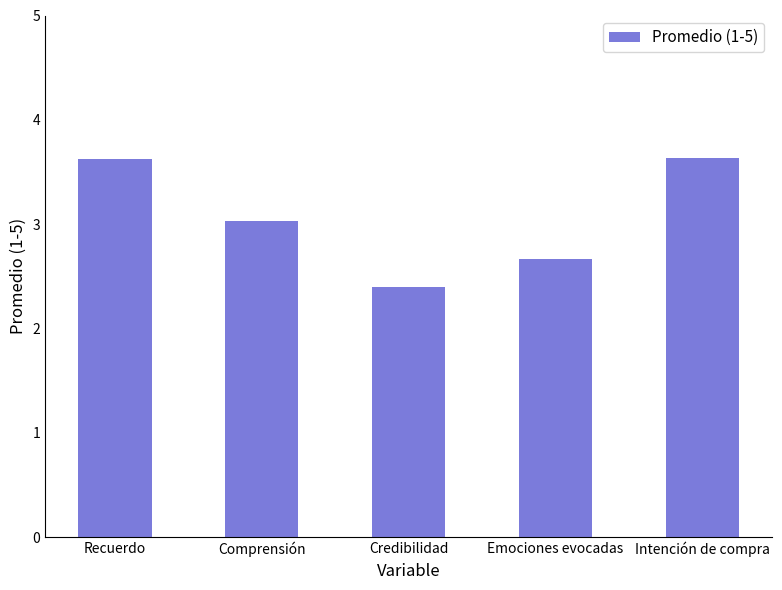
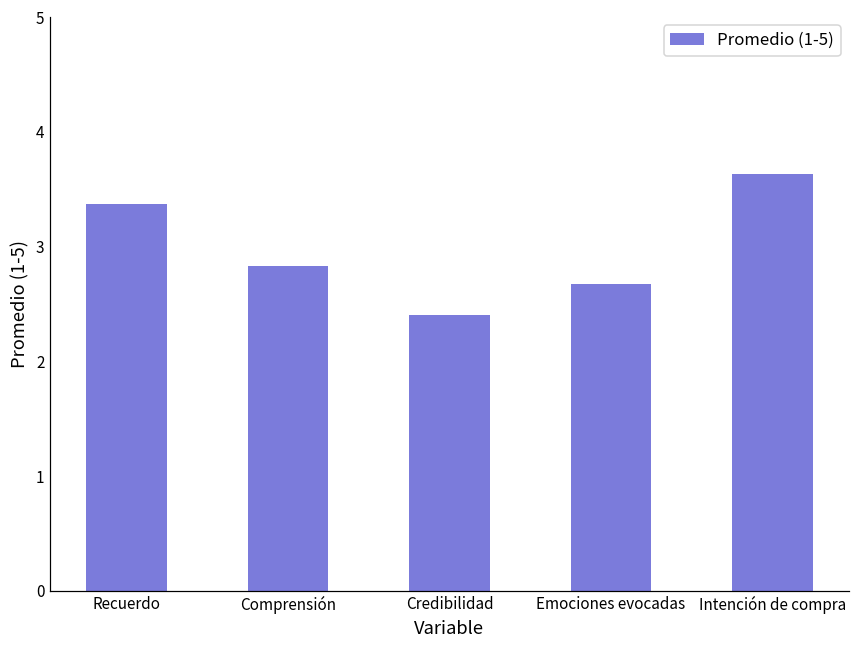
Recuerdo: 3.62 -> 3.37
Comprensión: 3.03 -> 2.83
